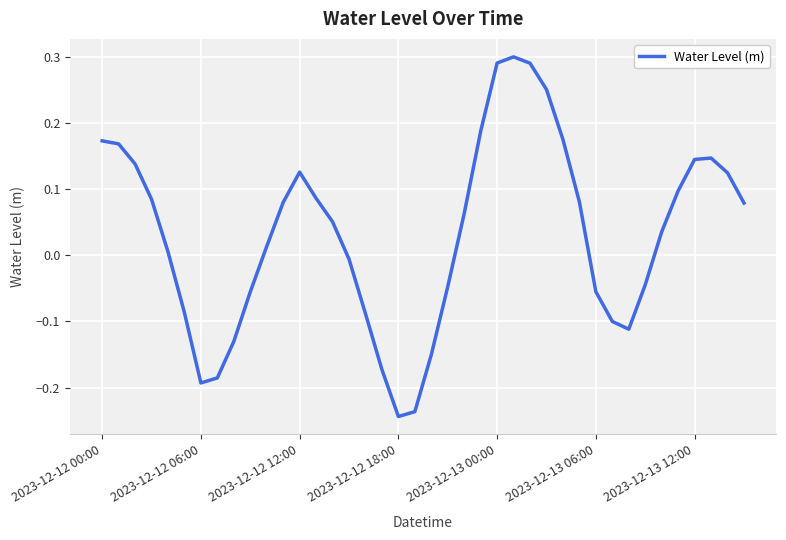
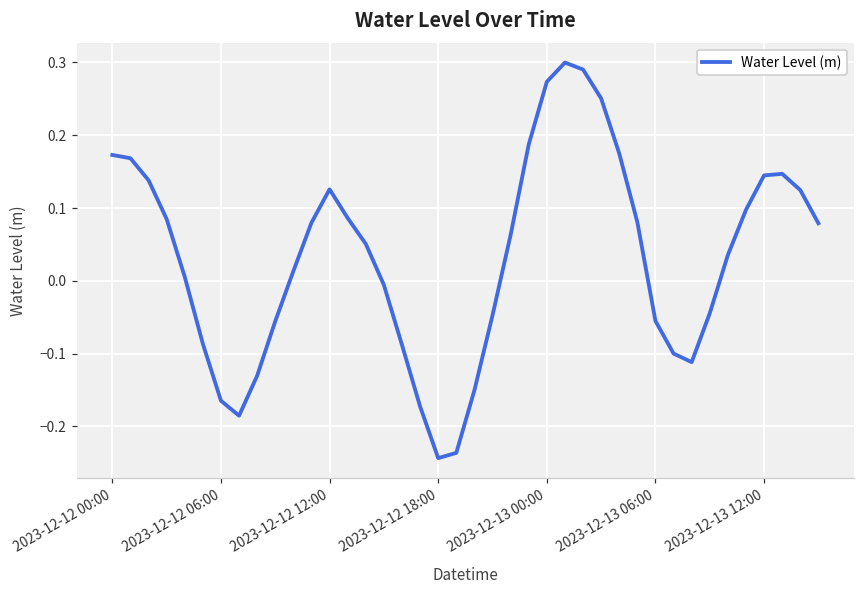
2023-12-12 06:00: -0.19 -> -0.16
2023-12-13 00:00: 0.29 -> 0.27
